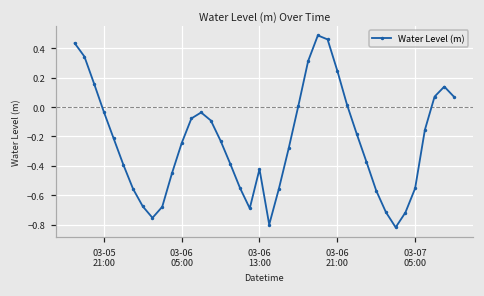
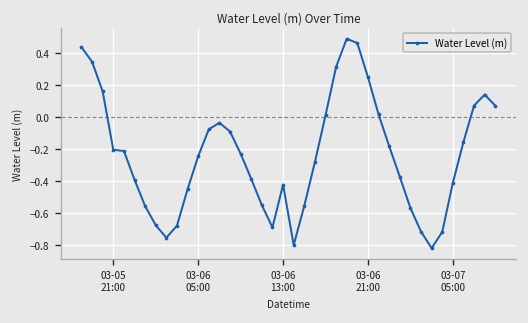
03-05 21:00: -0.03 -> -0.21
03-07 05:00: -0.55 -> -0.41
